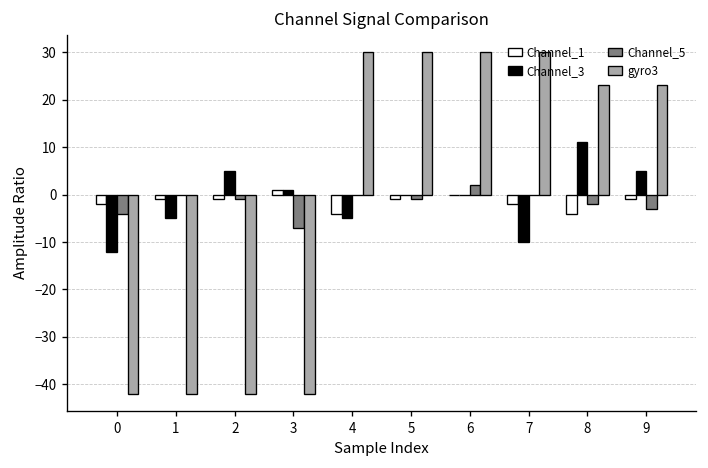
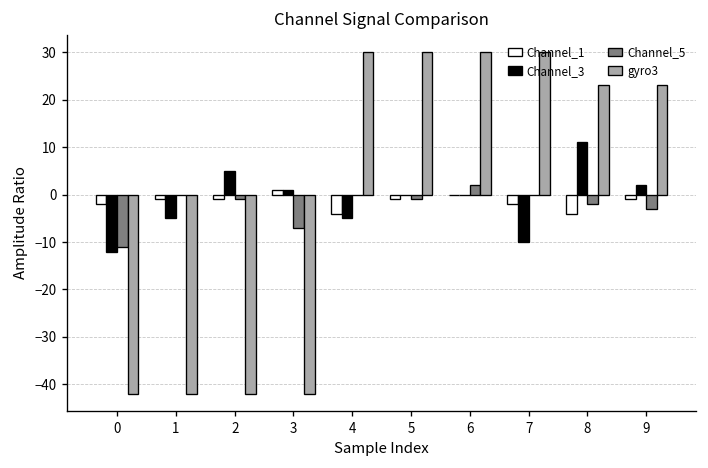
Channel_5, 0: -4 -> -11
Channel_3, 9: 5 -> 2
